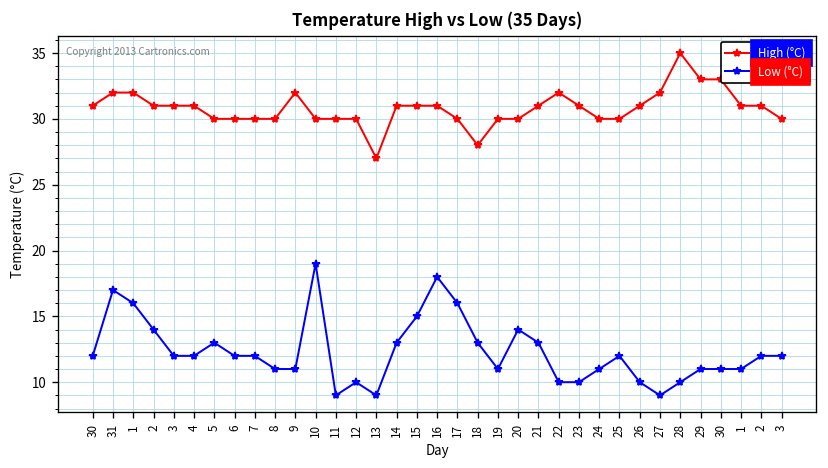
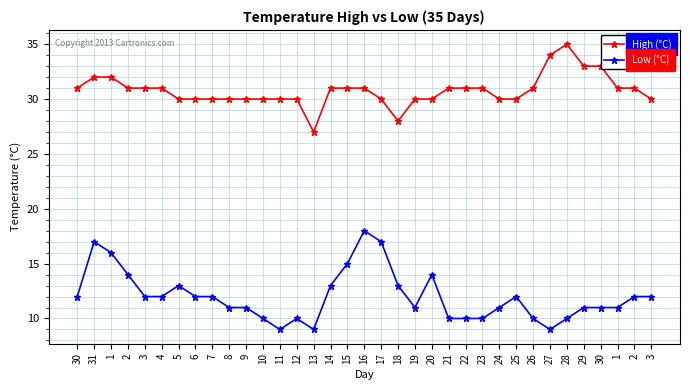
High (°C), 9: 32 -> 30
Low (°C), 10: 19 -> 10
Low (°C), 17: 16 -> 17
Low (°C), 21: 13 -> 10
High (°C), 22: 32 -> 31
High (°C), 27: 32 -> 34
